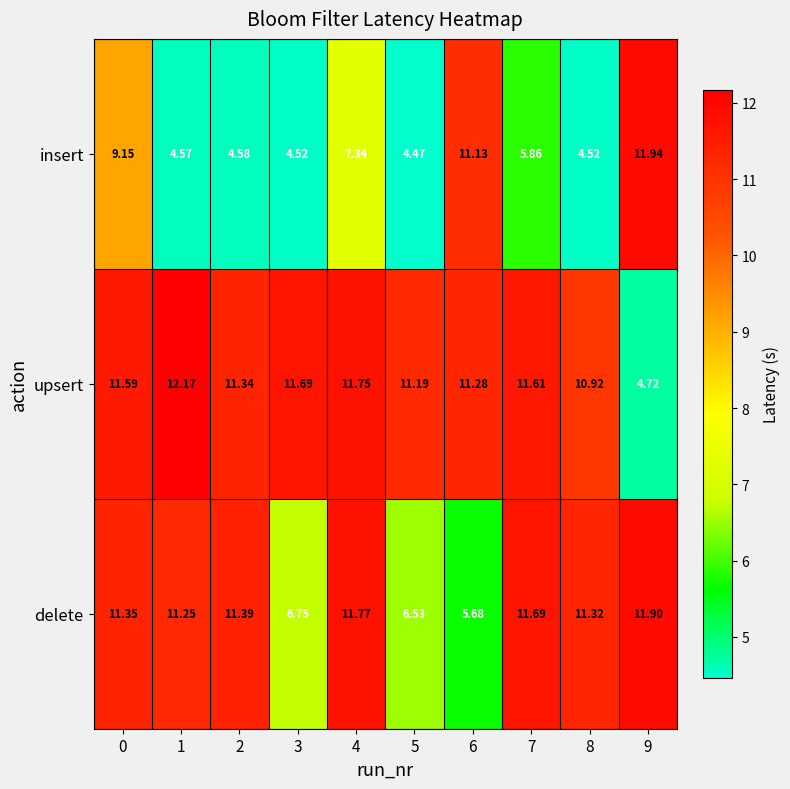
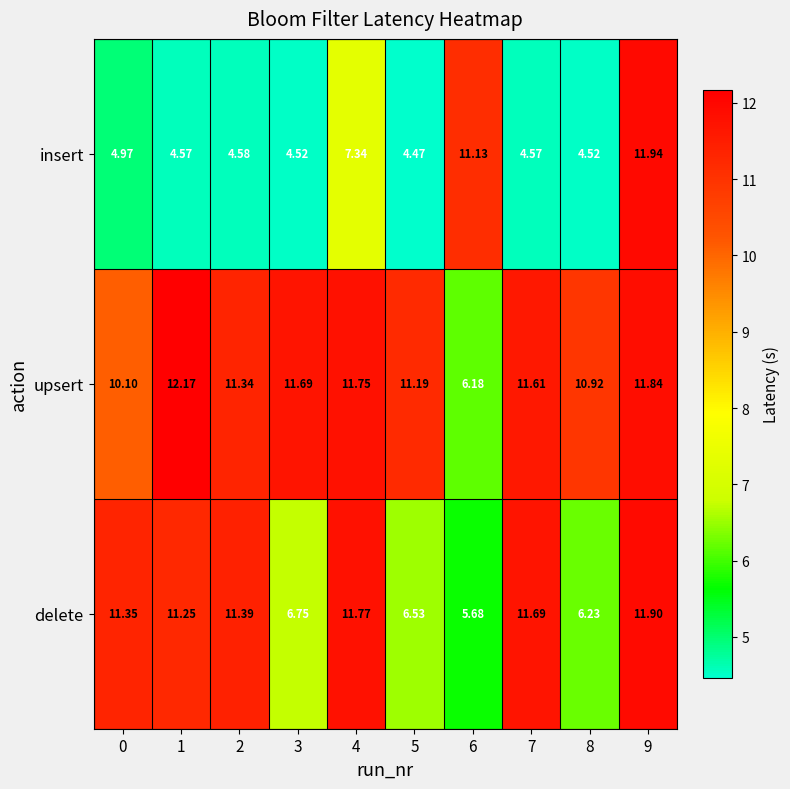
insert, 0: 9.15 -> 4.97
insert, 7: 5.86 -> 4.57
upsert, 0: 11.59 -> 10.10
upsert, 6: 11.28 -> 6.18
upsert, 9: 4.72 -> 11.84
delete, 8: 11.32 -> 6.23
